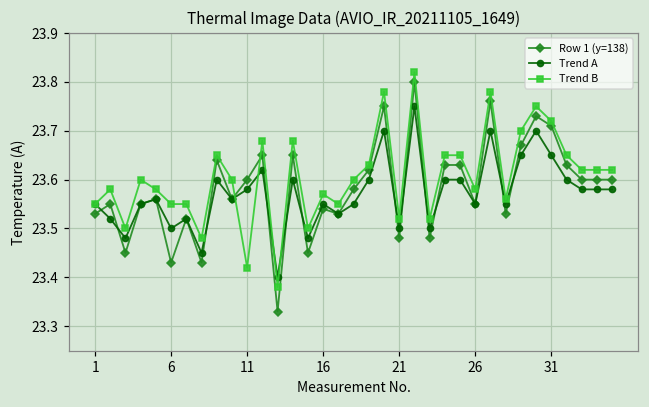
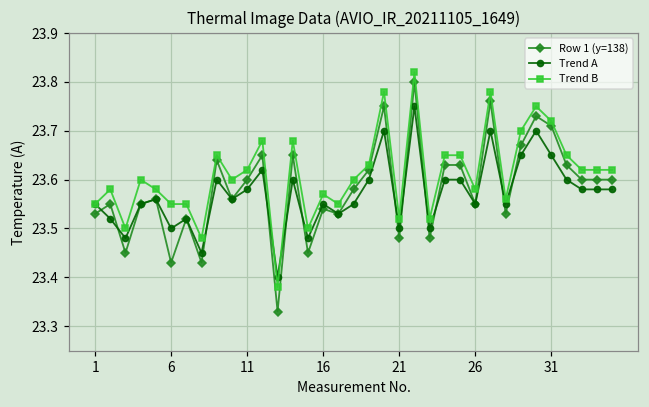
Trend B, 11: 23.42 -> 23.62
